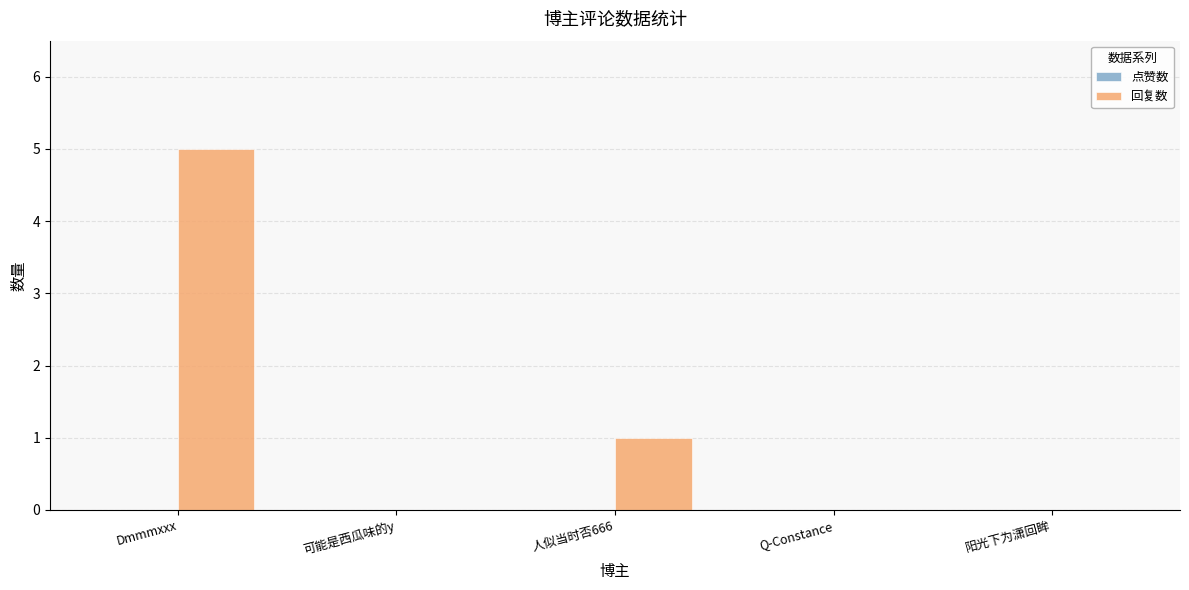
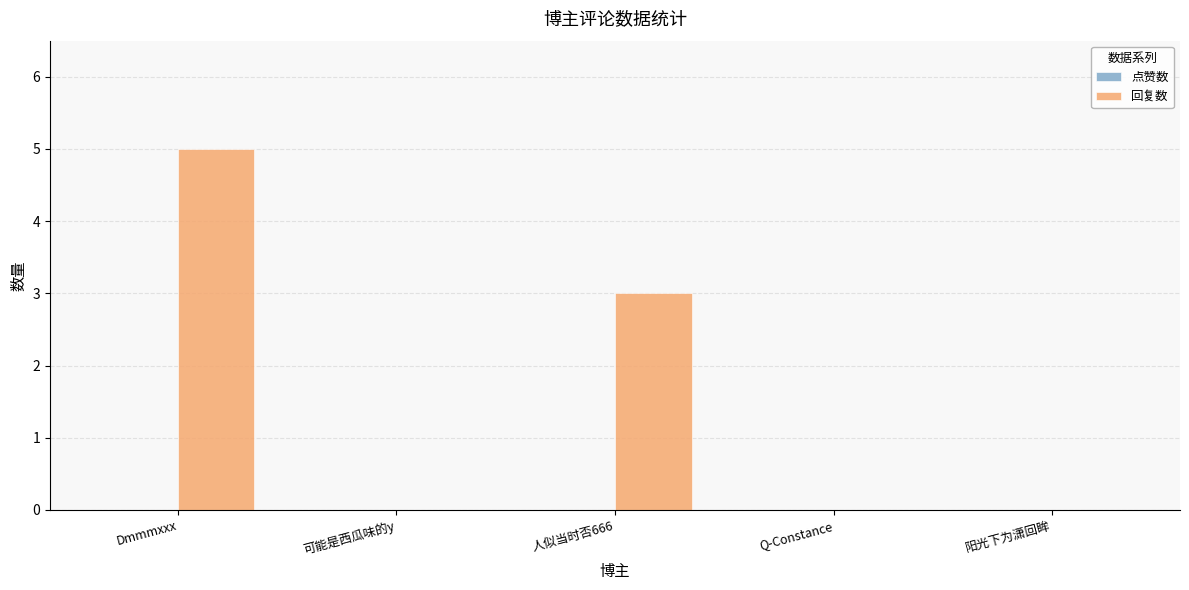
回复数, 人似当时否666: 1 -> 3
